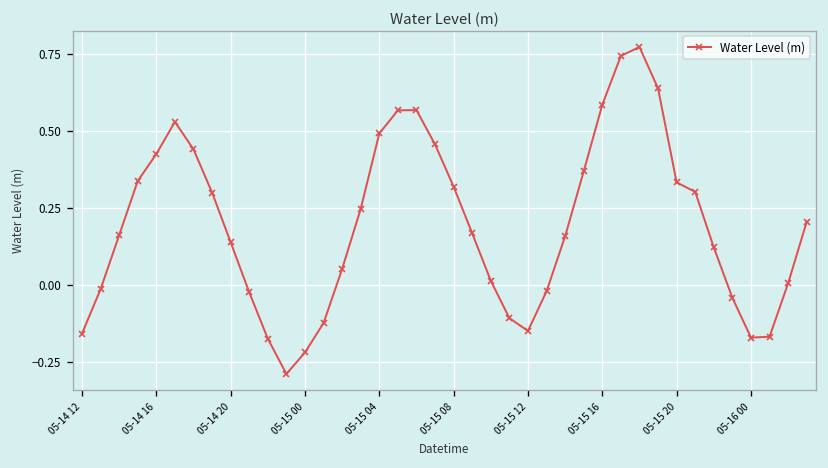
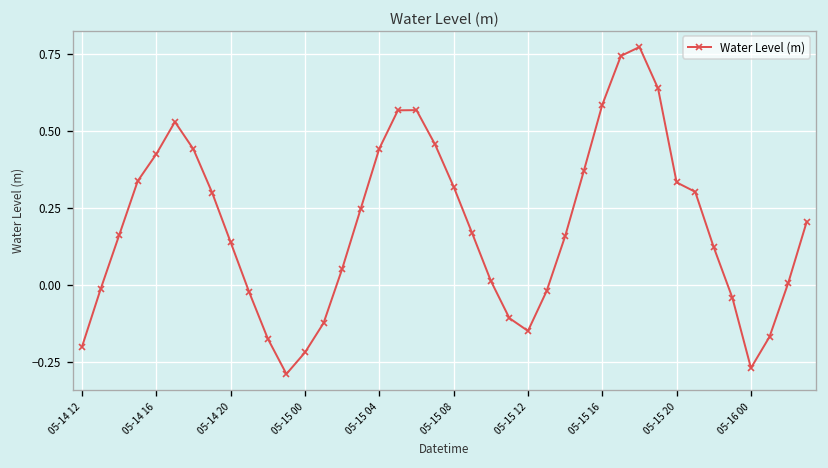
05-14 12: -0.16 -> -0.20
05-15 04: 0.49 -> 0.44
05-16 00: -0.17 -> -0.27
